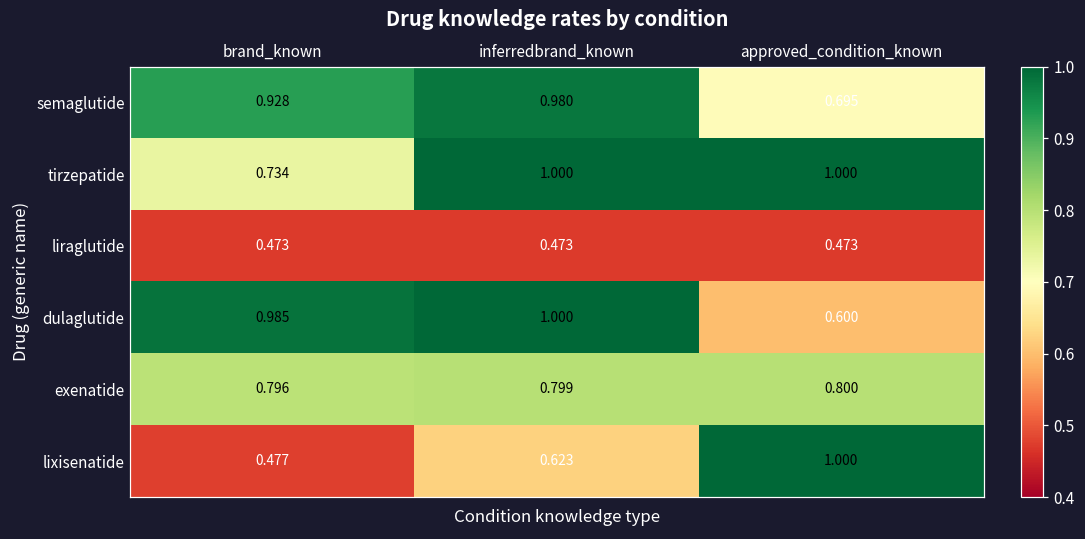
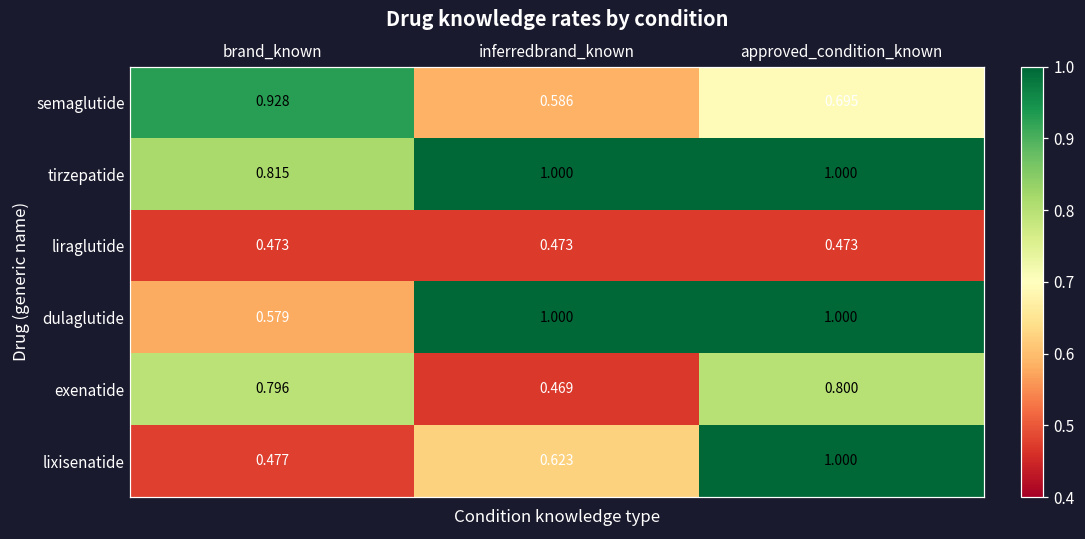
semaglutide, inferredbrand_known: 0.980 -> 0.586
tirzepatide, brand_known: 0.734 -> 0.815
dulaglutide, brand_known: 0.985 -> 0.579
dulaglutide, approved_condition_known: 0.600 -> 1.000
exenatide, inferredbrand_known: 0.799 -> 0.469
